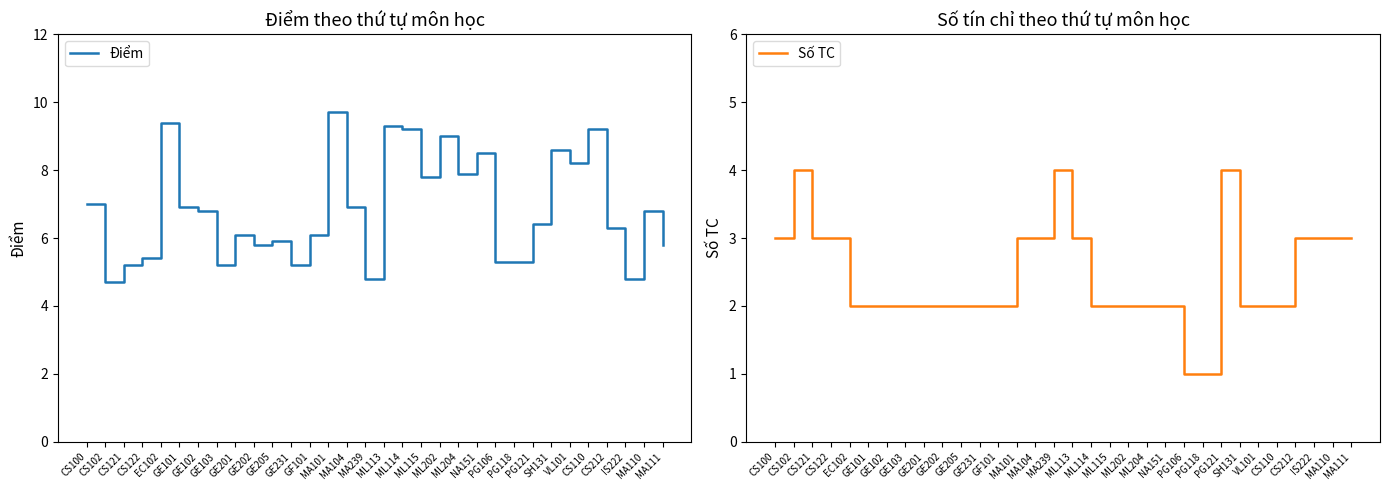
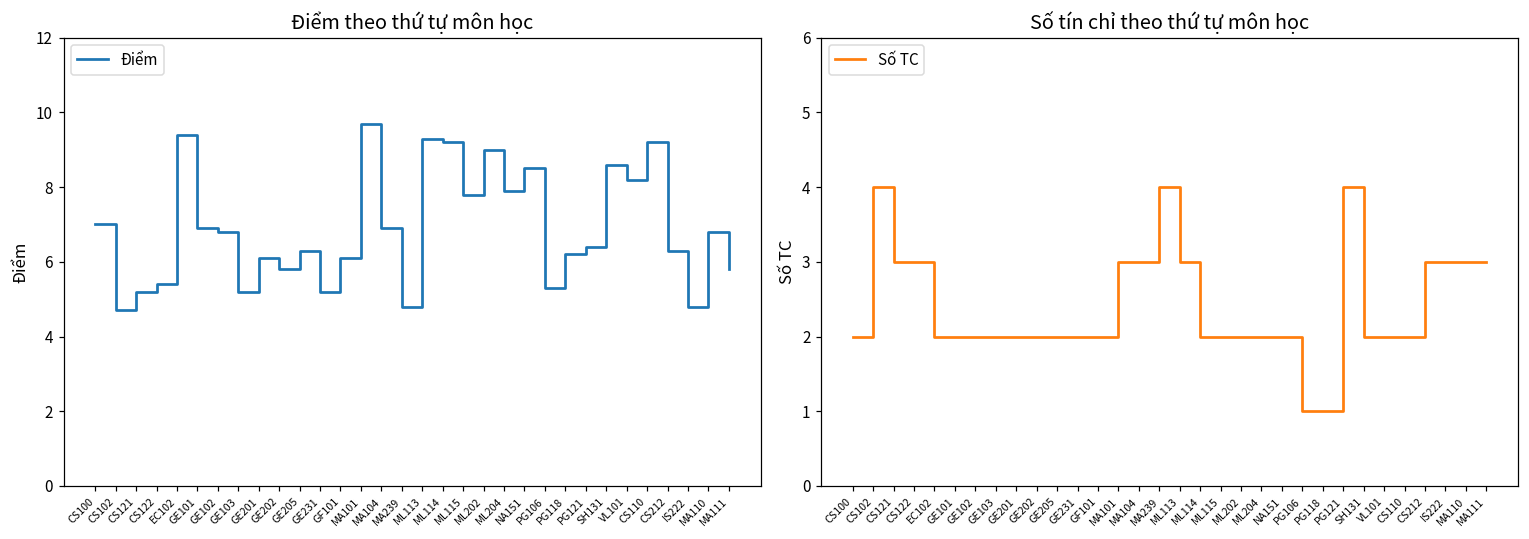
Điểm theo thứ tự môn học, GE205: 5.9 -> 6.3
Điểm theo thứ tự môn học, PG118: 5.3 -> 6.2
Số tín chỉ theo thứ tự môn học, CS100: 3 -> 2
